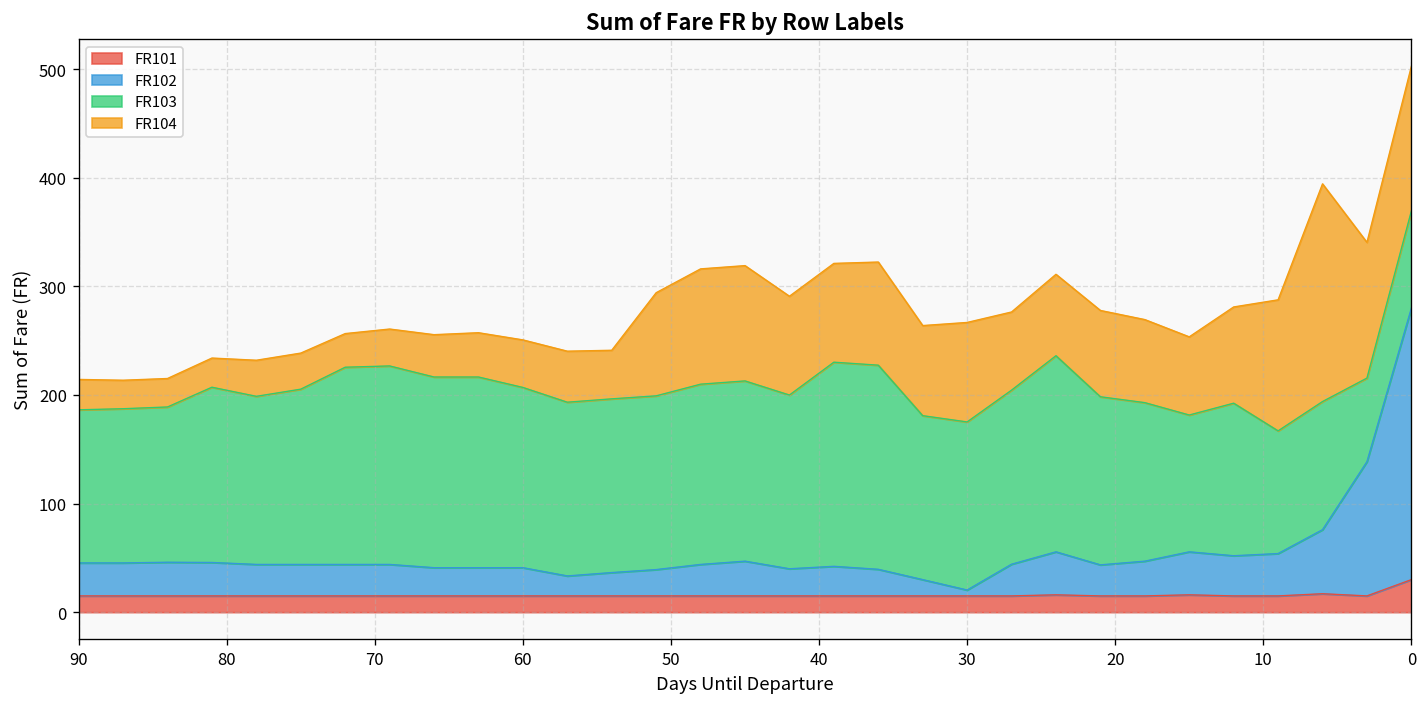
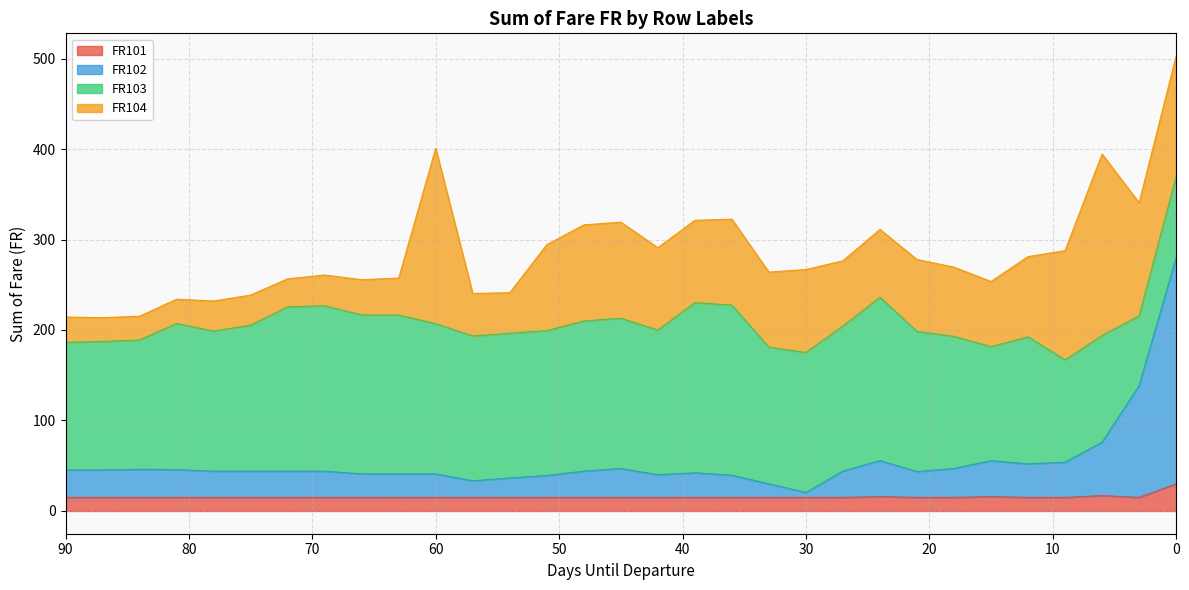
FR104, 60: 40 -> 190
